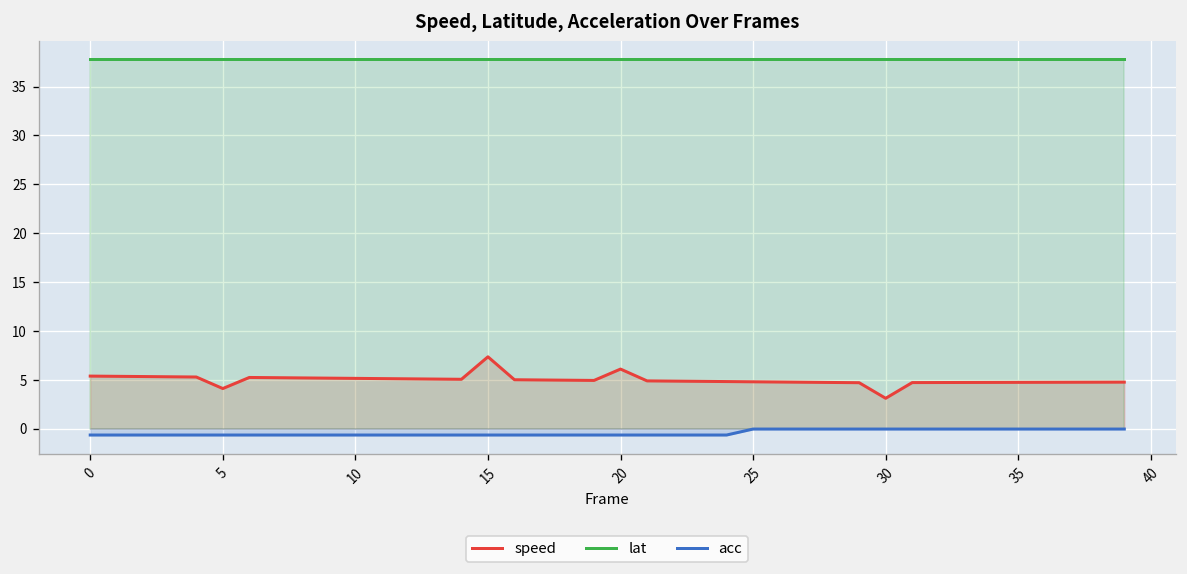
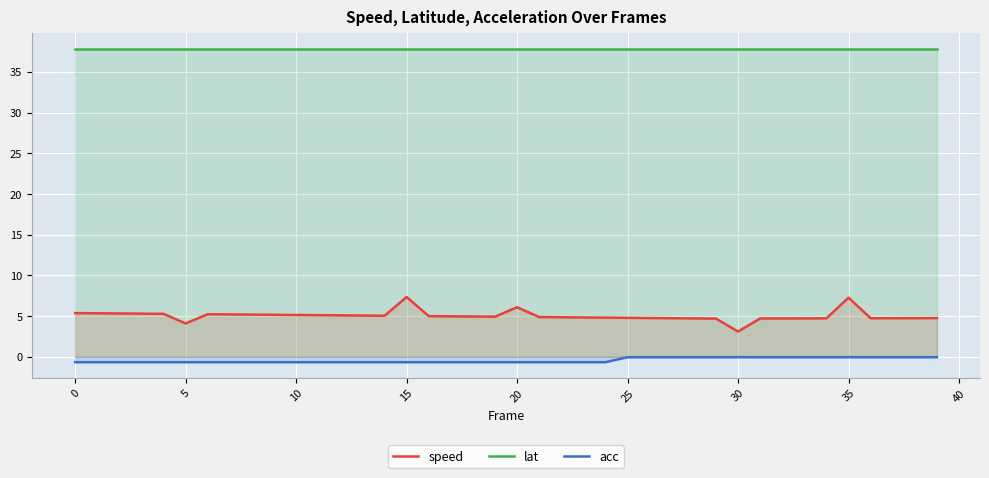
speed, 35: 5 -> 7
